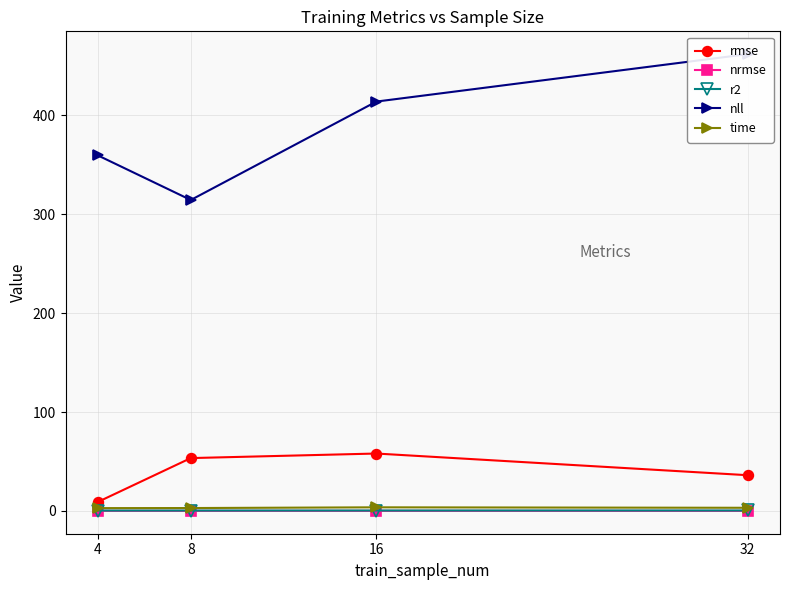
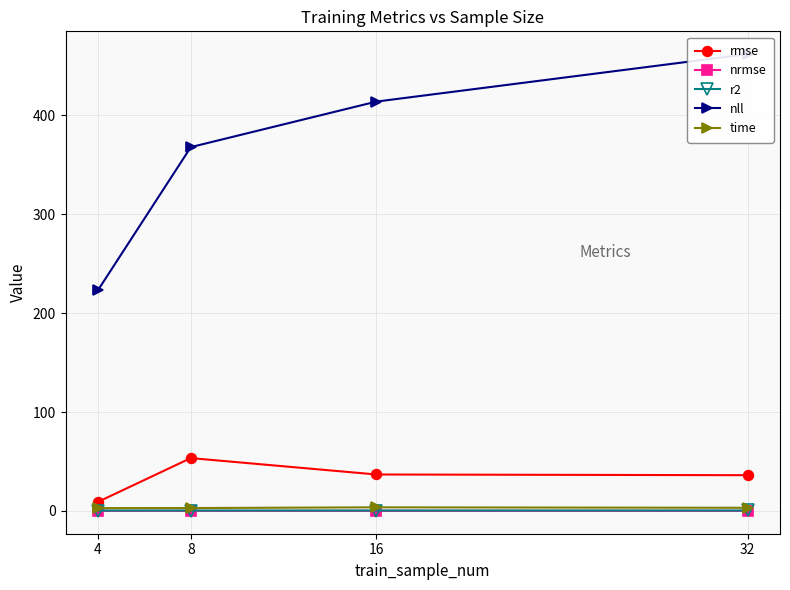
nll, 4: 360 -> 220
nll, 8: 310 -> 370
rmse, 16: 60 -> 40
